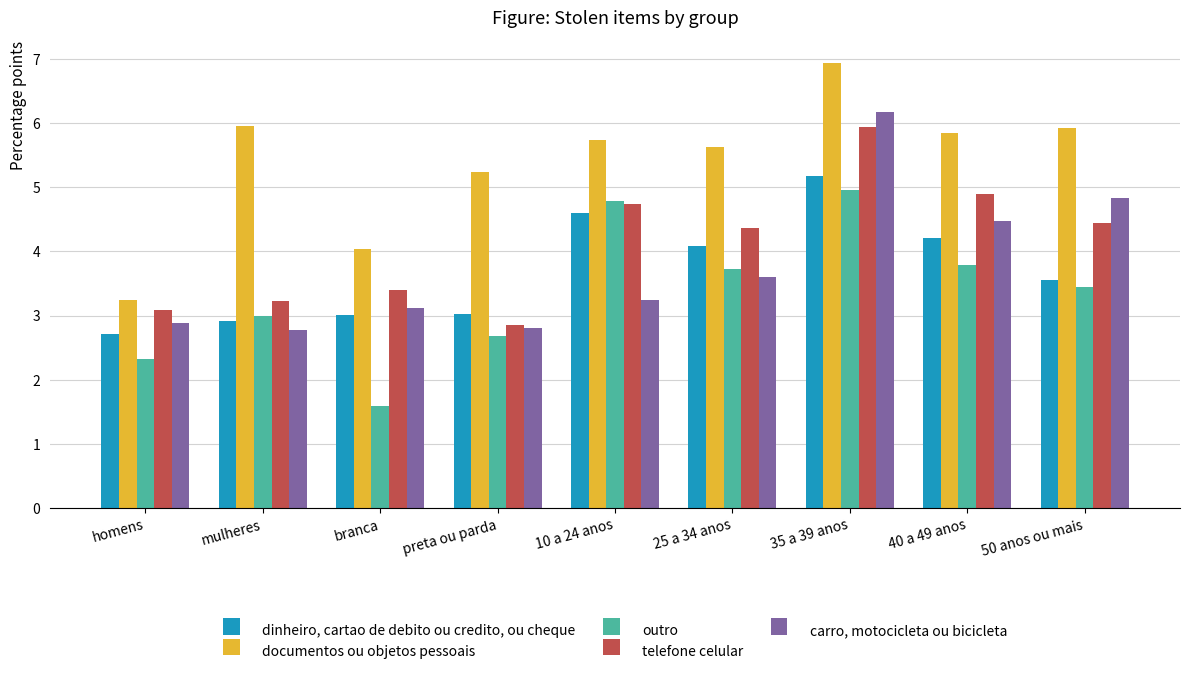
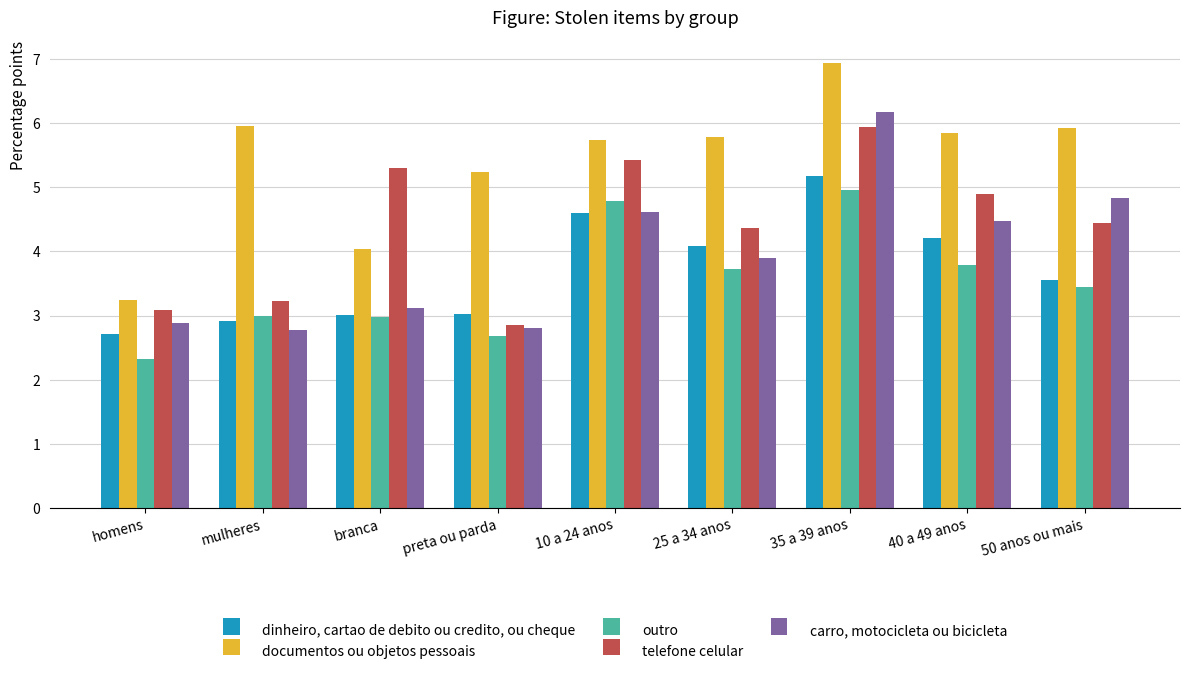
outro, branca: 1.6 -> 3.0
telefone celular, branca: 3.4 -> 5.3
telefone celular, 10 a 24 anos: 4.7 -> 5.4
carro, motocicleta ou bicicleta, 10 a 24 anos: 3.2 -> 4.6
documentos ou objetos pessoais, 25 a 34 anos: 5.6 -> 5.8
carro, motocicleta ou bicicleta, 25 a 34 anos: 3.6 -> 3.9
